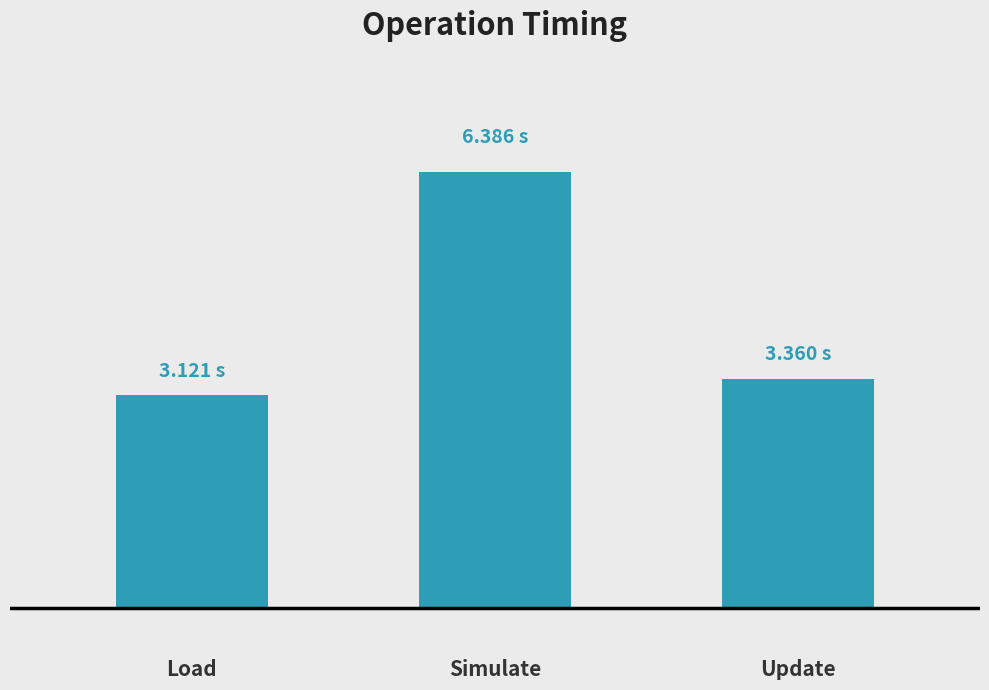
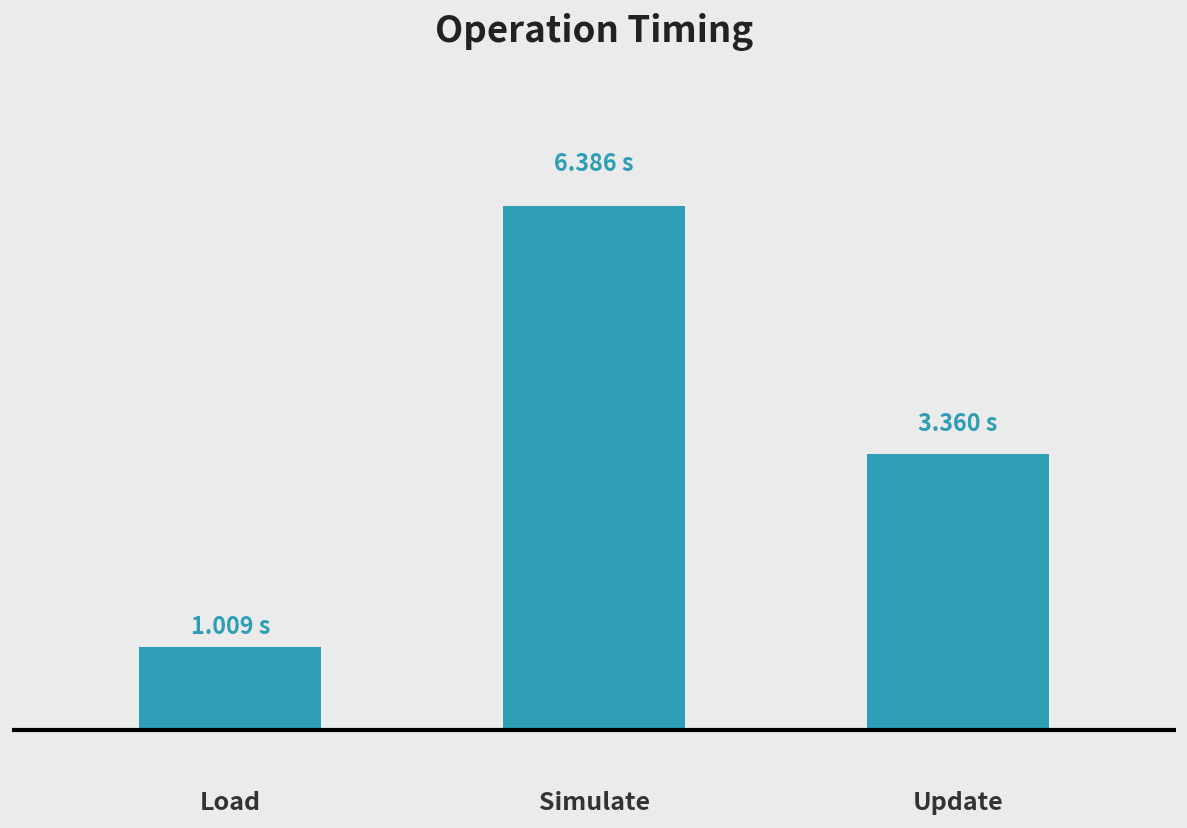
Load: 3.121 -> 1.009
